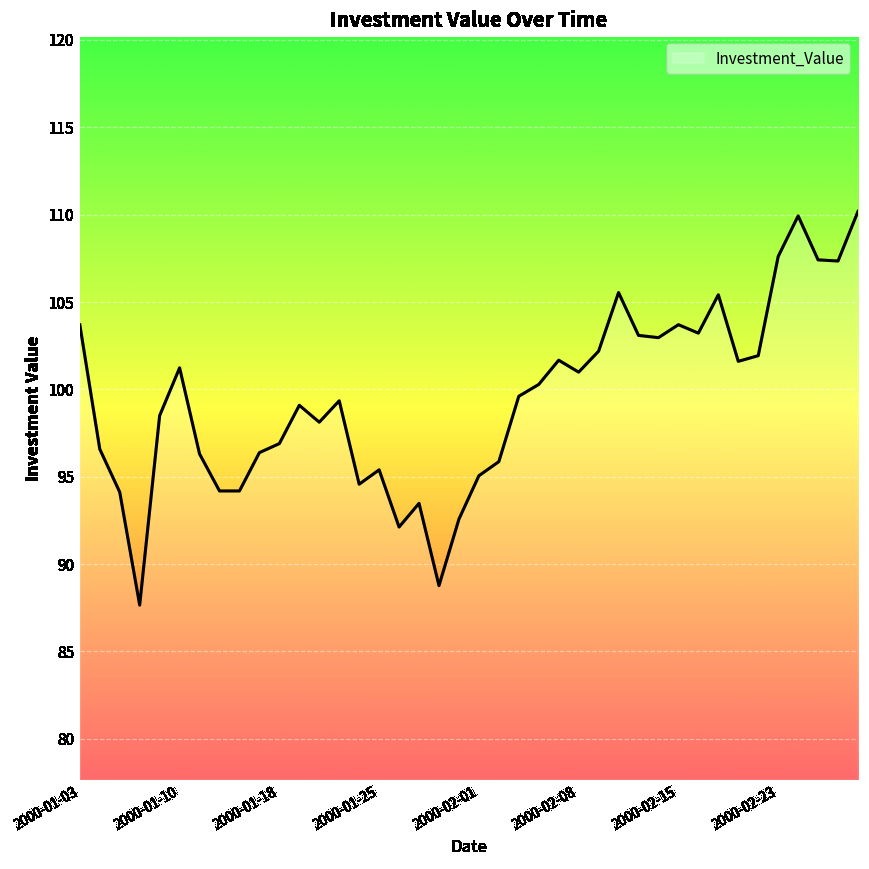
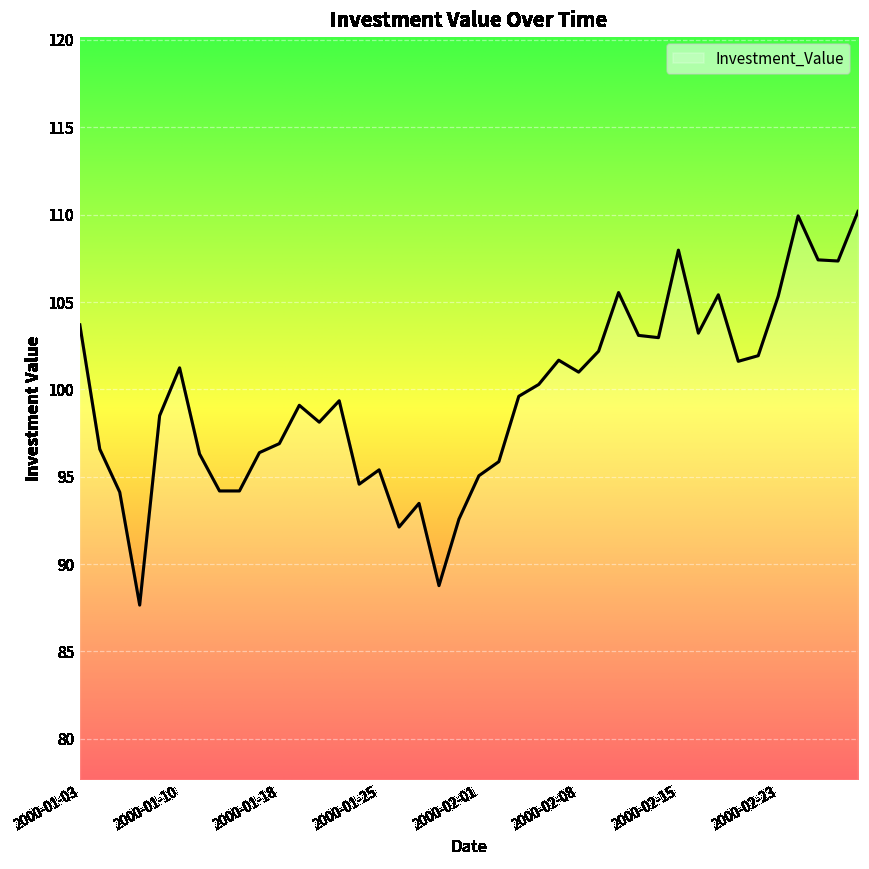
2000-02-15: 103.7 -> 108.0
2000-02-23: 107.6 -> 105.3
